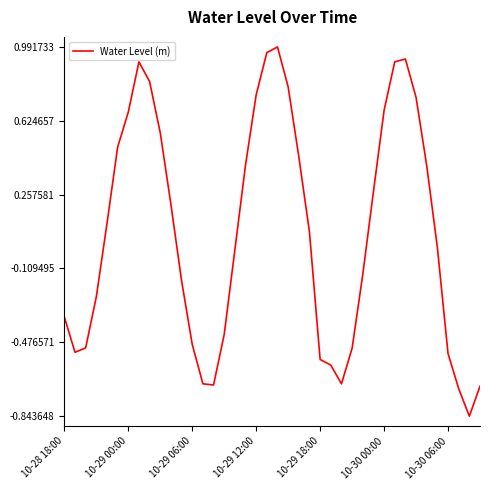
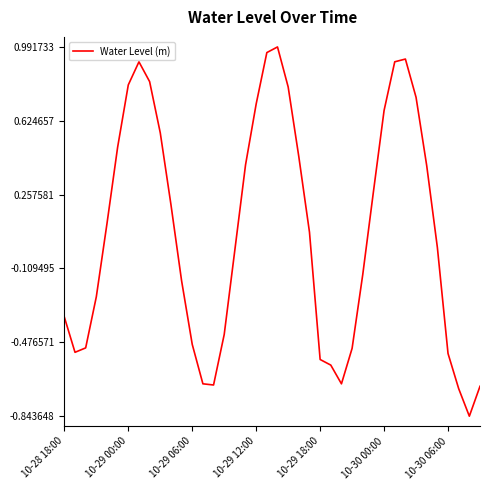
10-29 00:00: 0.67 -> 0.80
10-29 12:00: 0.75 -> 0.71
